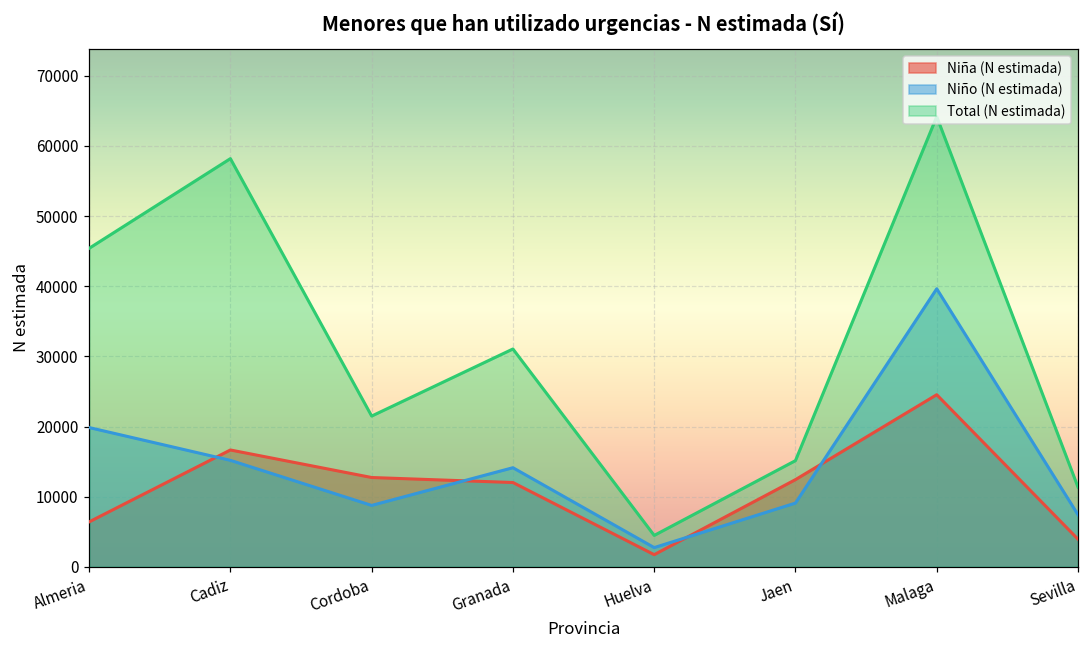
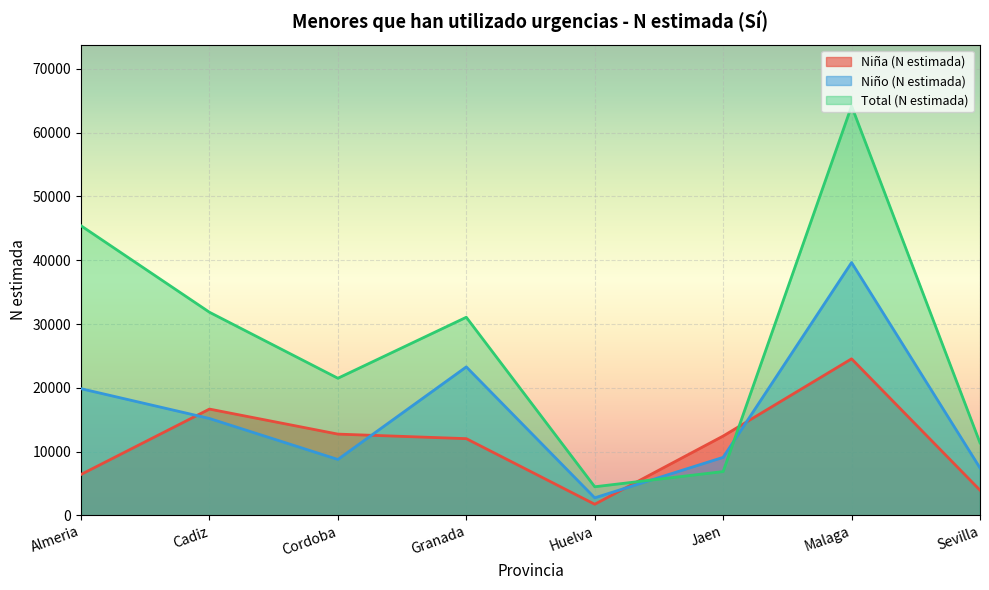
Total (N estimada), Cadiz: 58000 -> 32000
Niño (N estimada), Granada: 14000 -> 23000
Total (N estimada), Jaen: 15000 -> 7000
